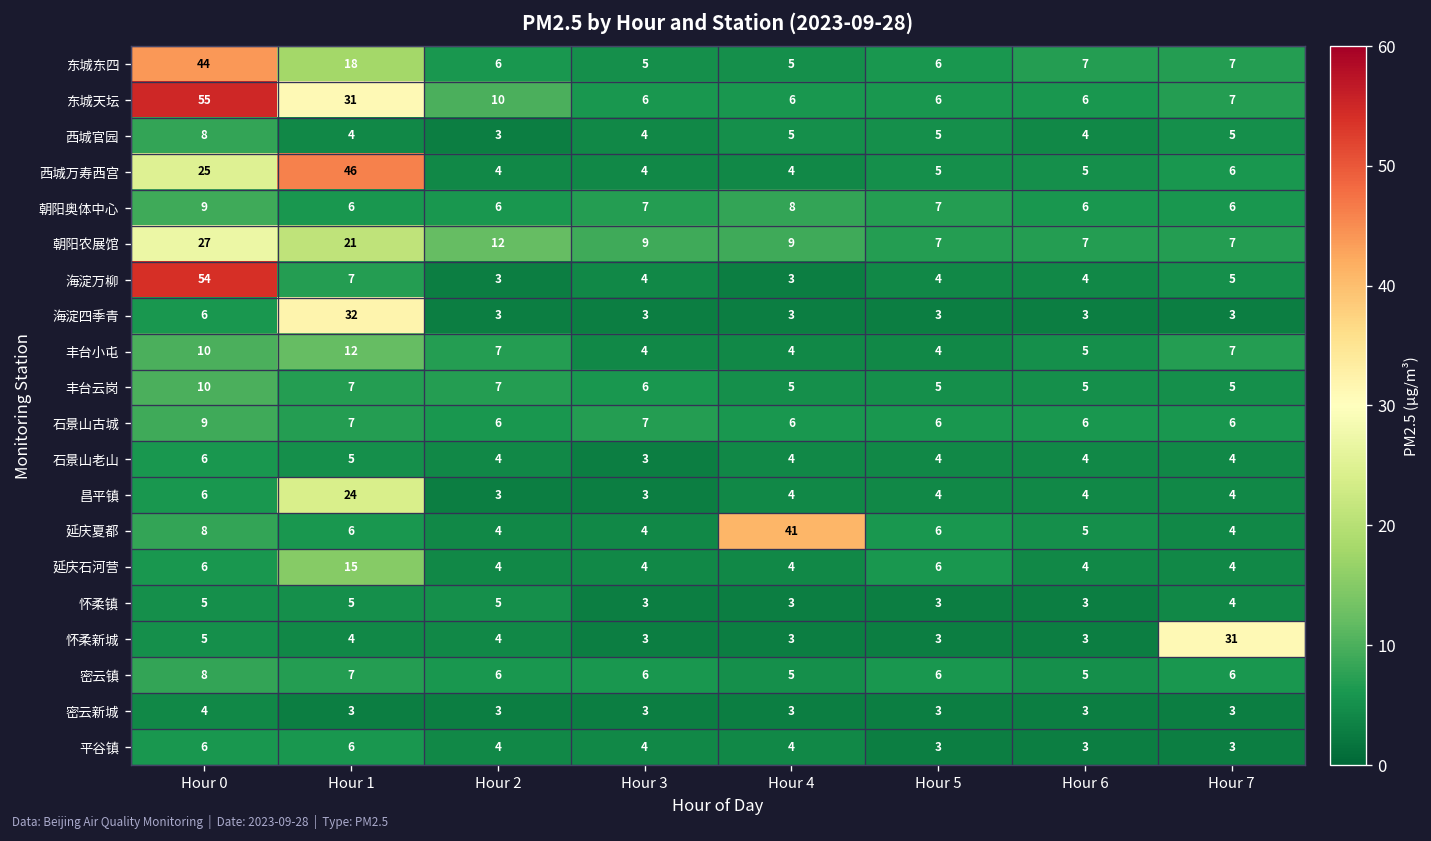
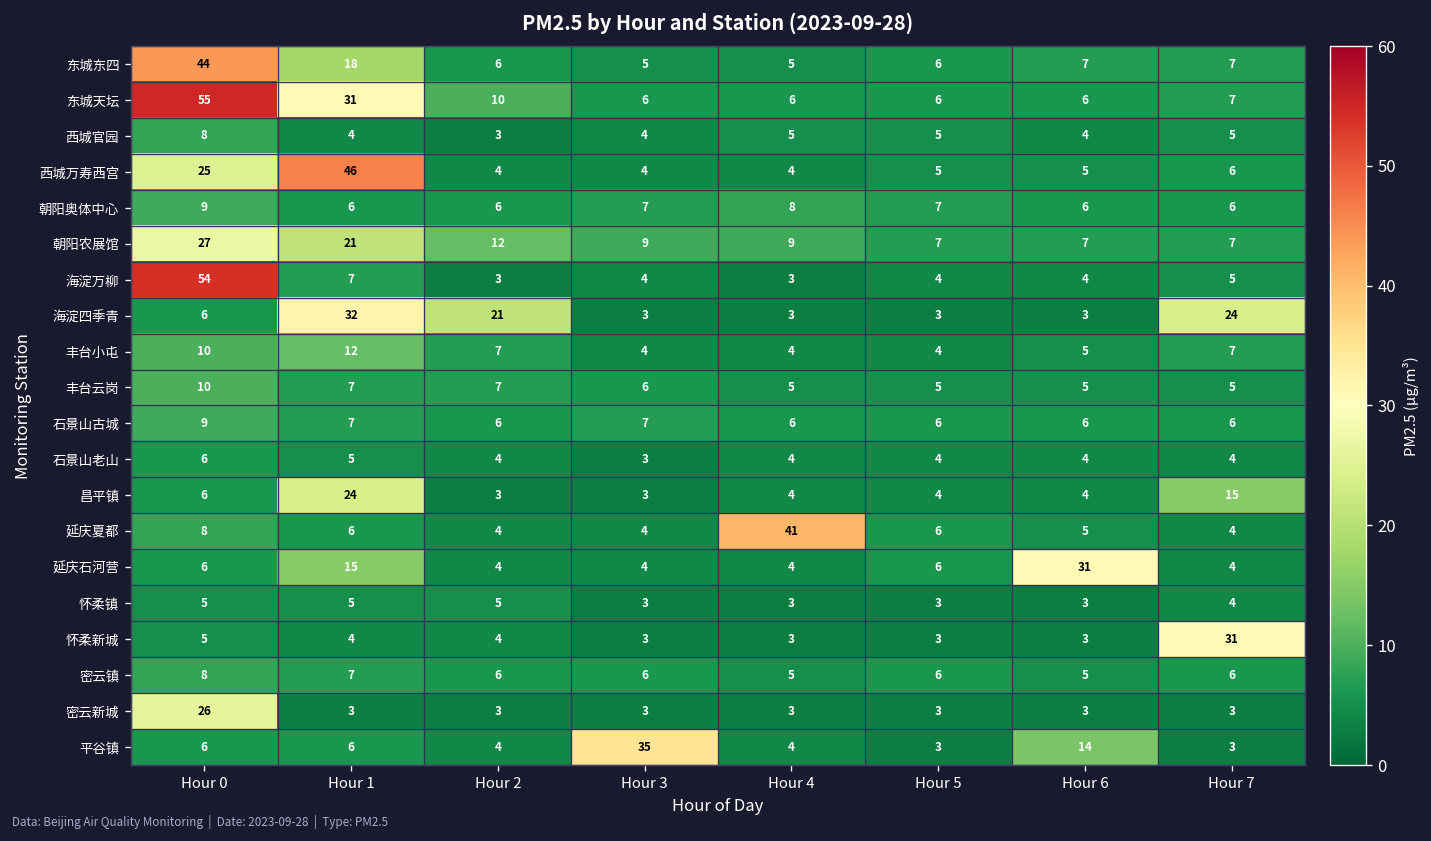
海淀四季青, Hour 2: 3 -> 21
海淀四季青, Hour 7: 3 -> 24
昌平镇, Hour 7: 4 -> 15
延庆石河营, Hour 6: 4 -> 31
密云新城, Hour 0: 4 -> 26
平谷镇, Hour 3: 4 -> 35
平谷镇, Hour 6: 3 -> 14
